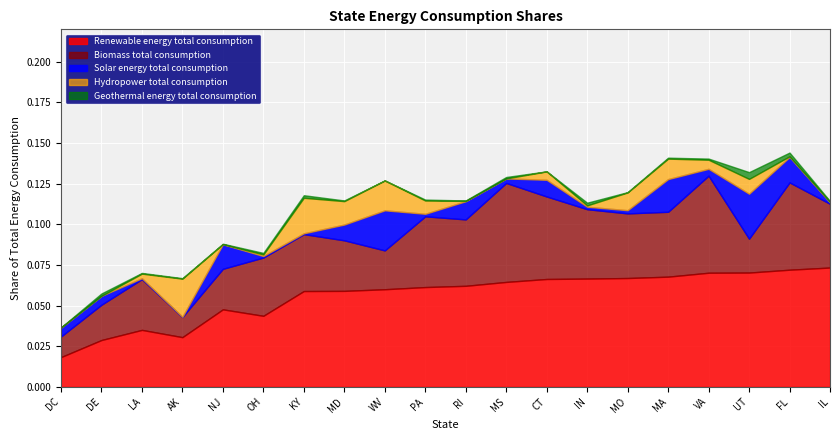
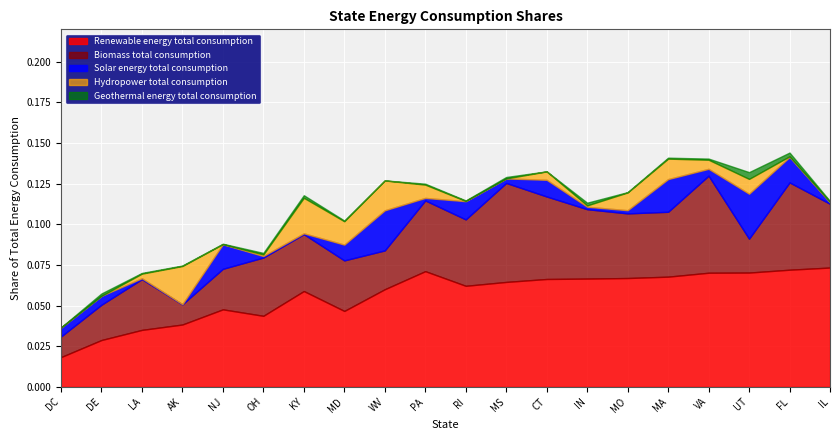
Renewable energy total consumption, AK: 0.031 -> 0.038
Renewable energy total consumption, MD: 0.059 -> 0.047
Renewable energy total consumption, PA: 0.061 -> 0.071
